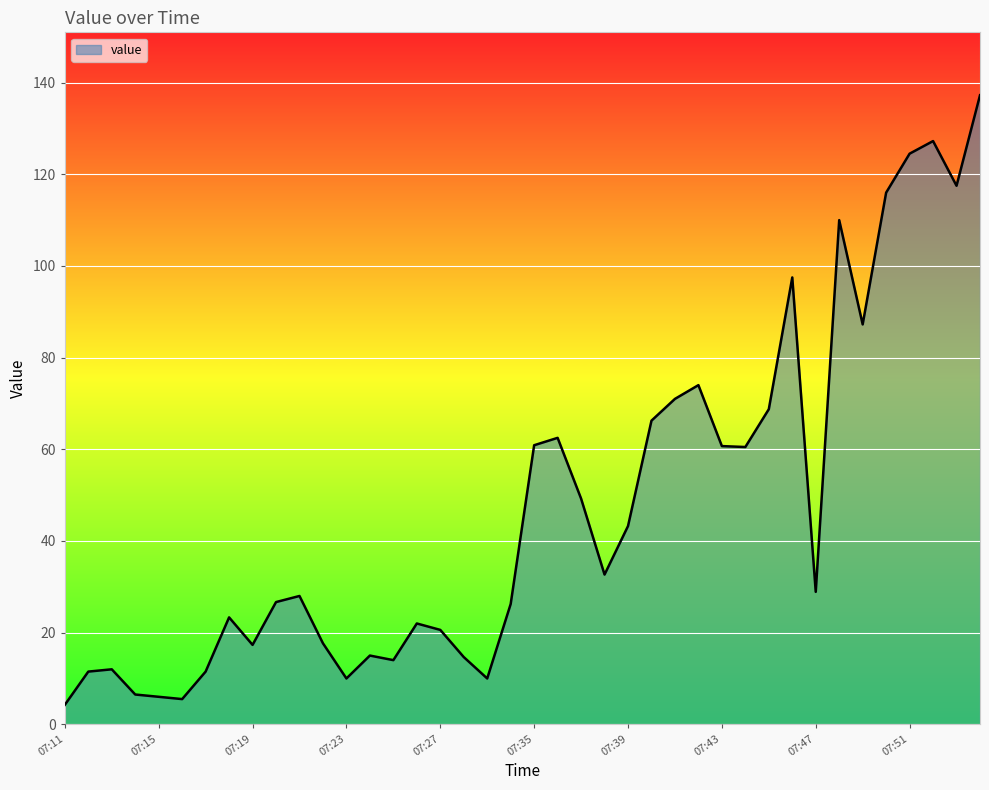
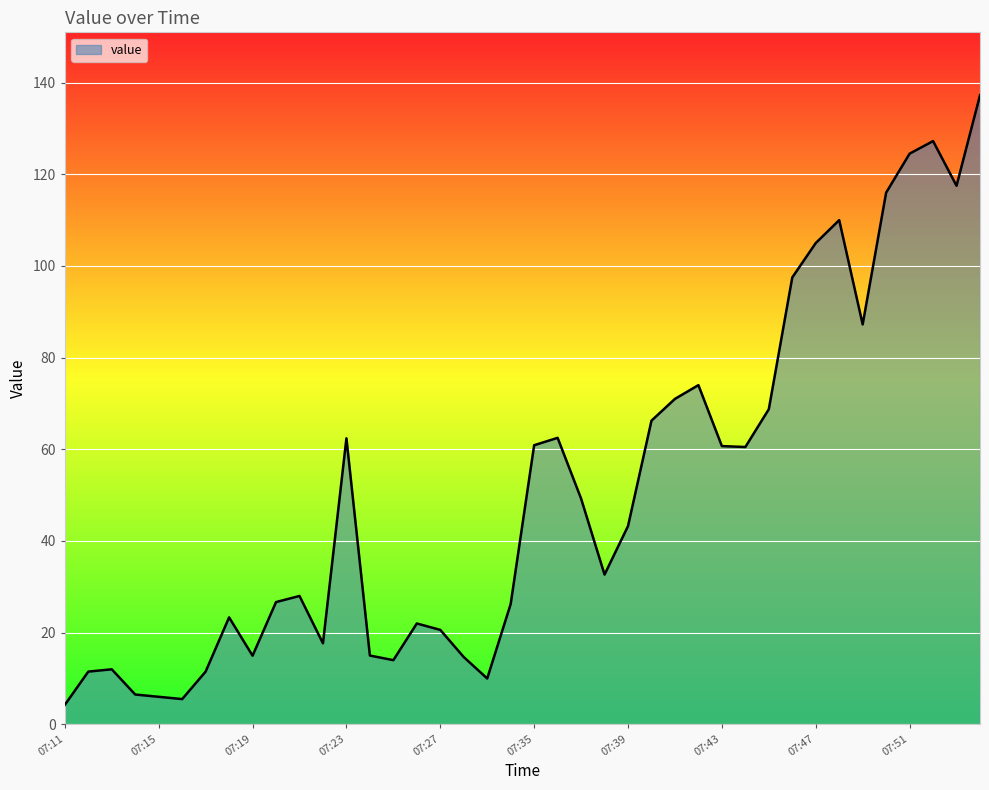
07:19: 17 -> 15
07:23: 10 -> 62
07:47: 29 -> 105
